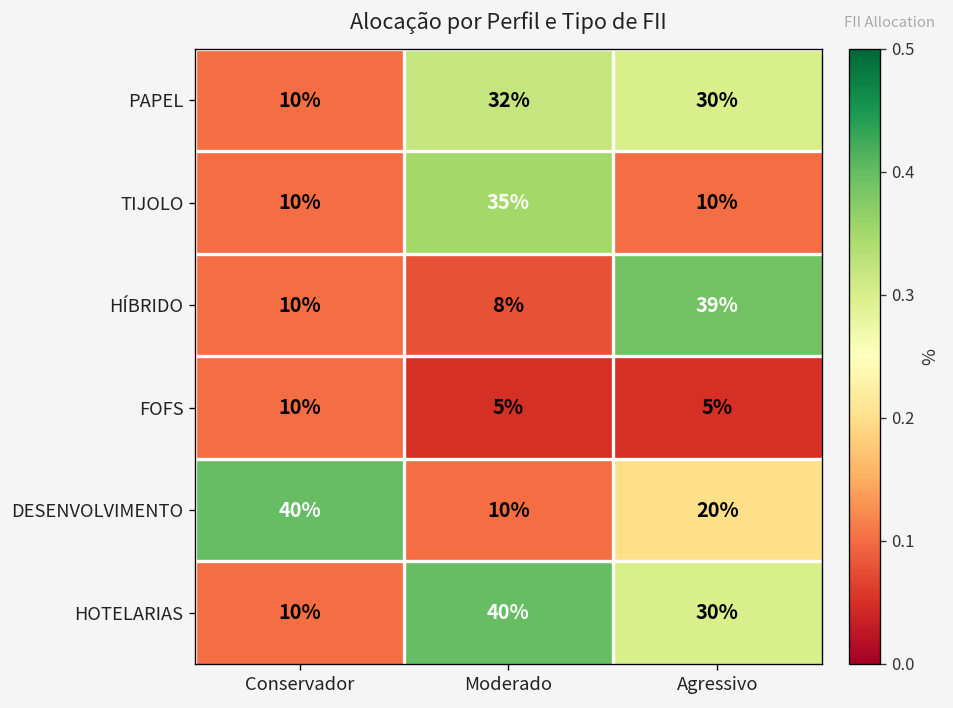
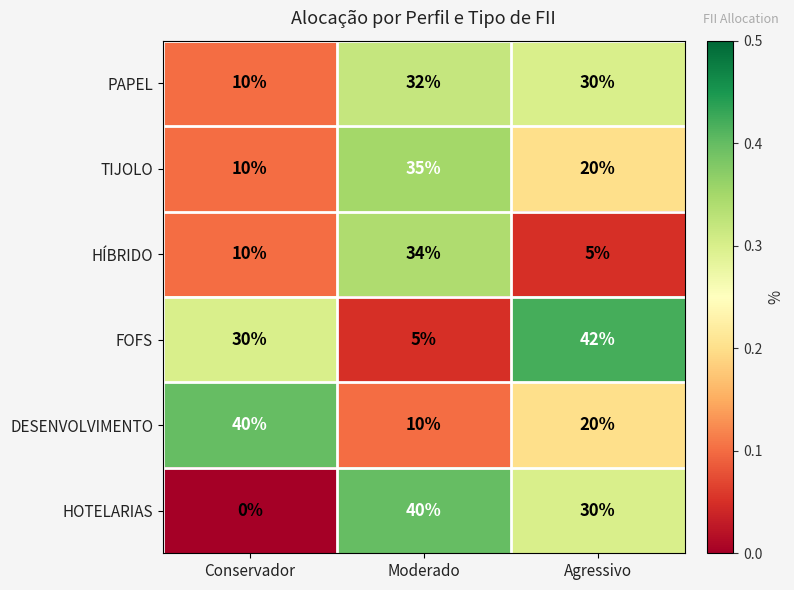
TIJOLO, Agressivo: 10% -> 20%
HÍBRIDO, Moderado: 8% -> 34%
HÍBRIDO, Agressivo: 39% -> 5%
FOFS, Conservador: 10% -> 30%
FOFS, Agressivo: 5% -> 42%
HOTELARIAS, Conservador: 10% -> 0%
